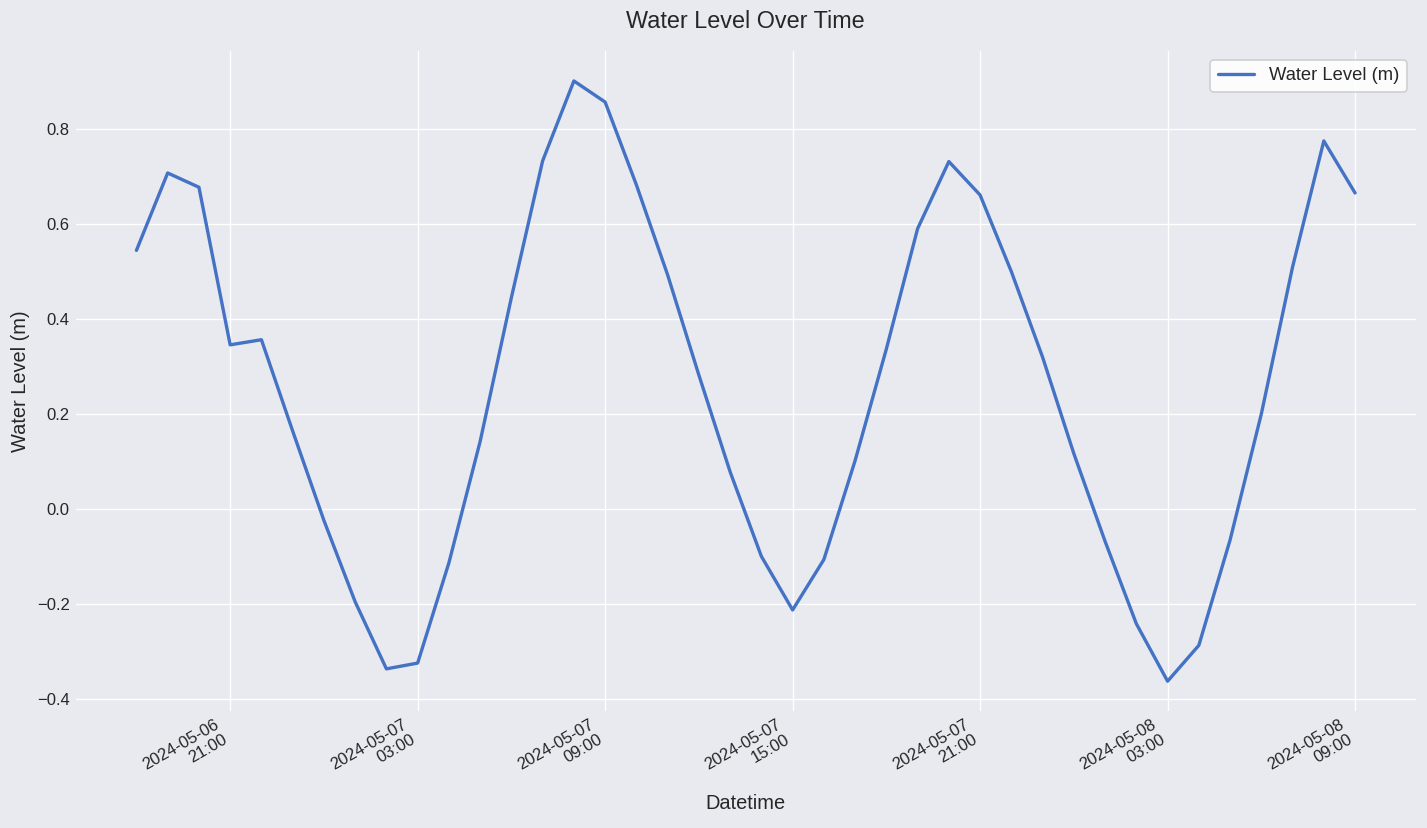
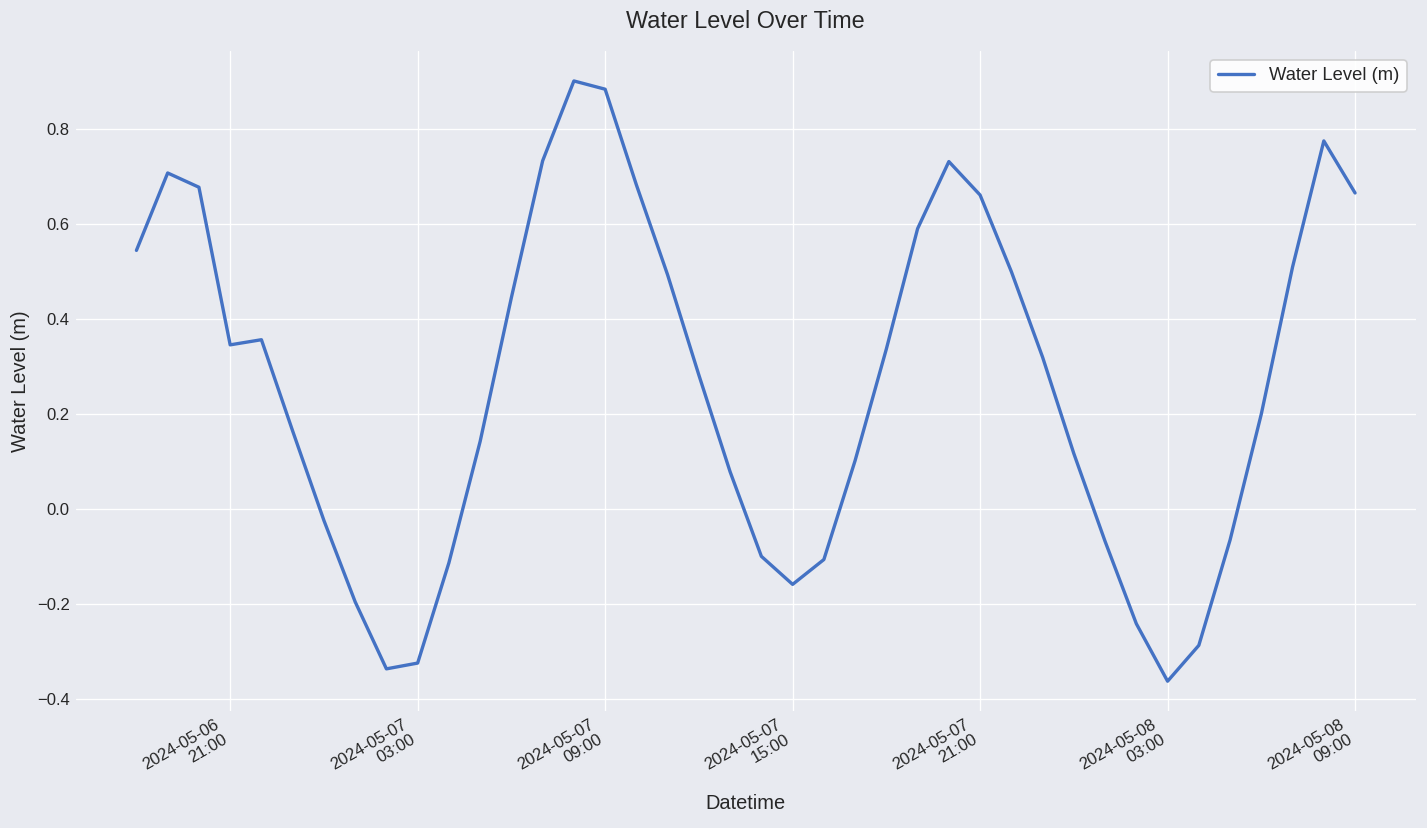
2024-05-07 09:00: 0.86 -> 0.88
2024-05-07 15:00: -0.21 -> -0.16
